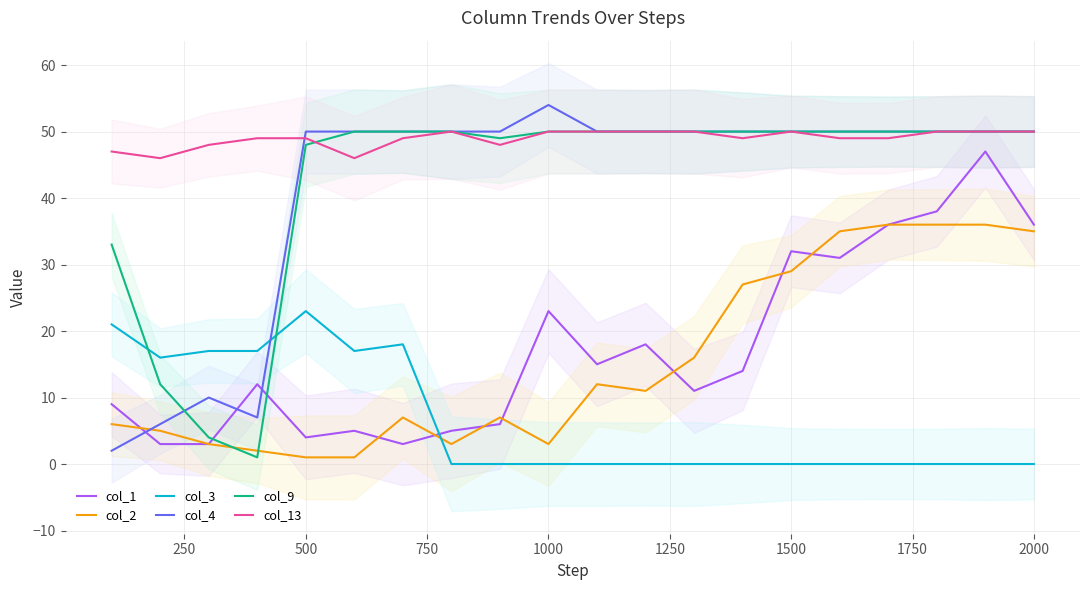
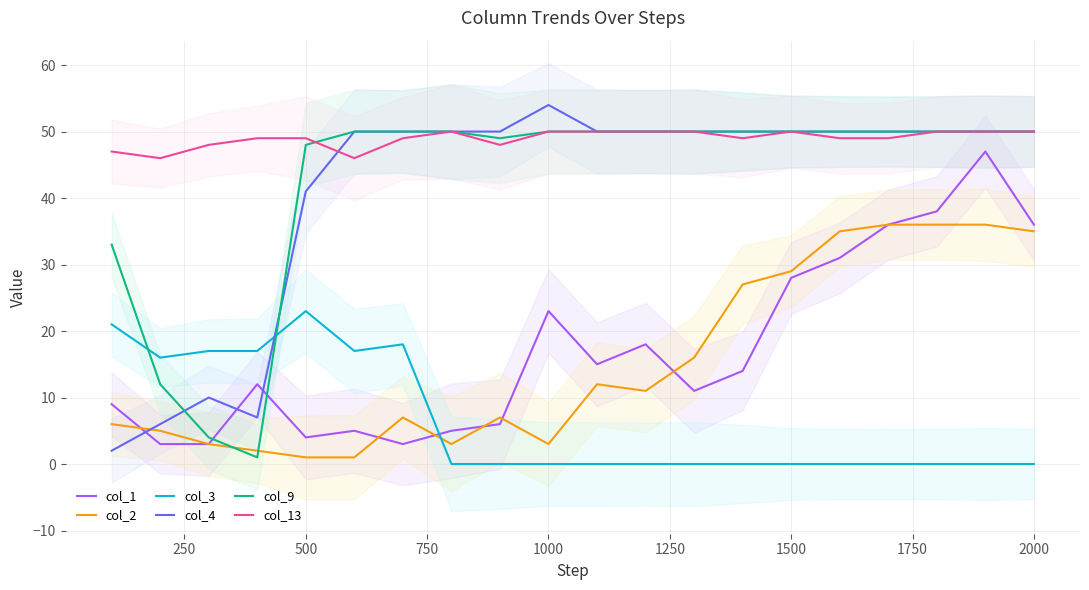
col_4, 500: 50 -> 41
col_1, 1500: 32 -> 28
